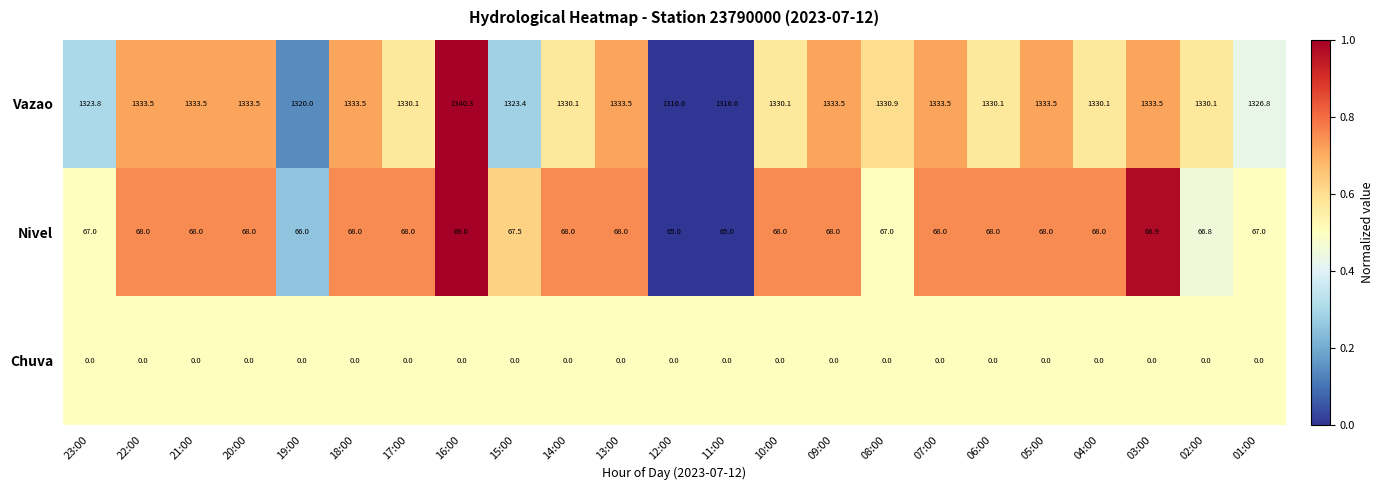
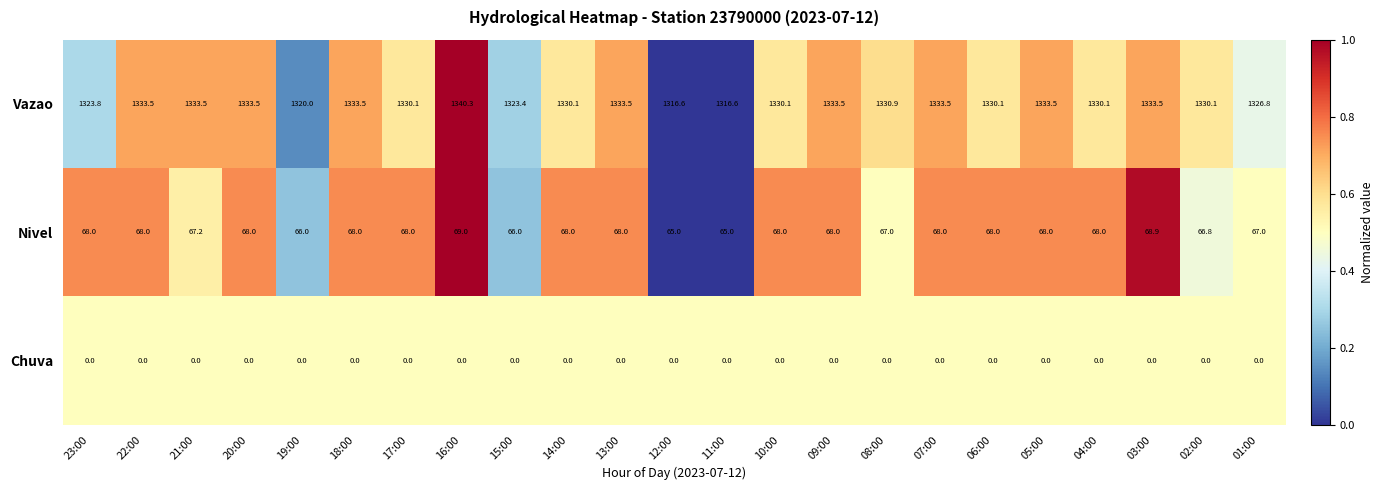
Nivel, 23:00: 67.0 -> 68.0
Nivel, 21:00: 68.0 -> 67.2
Nivel, 15:00: 67.5 -> 66.0
